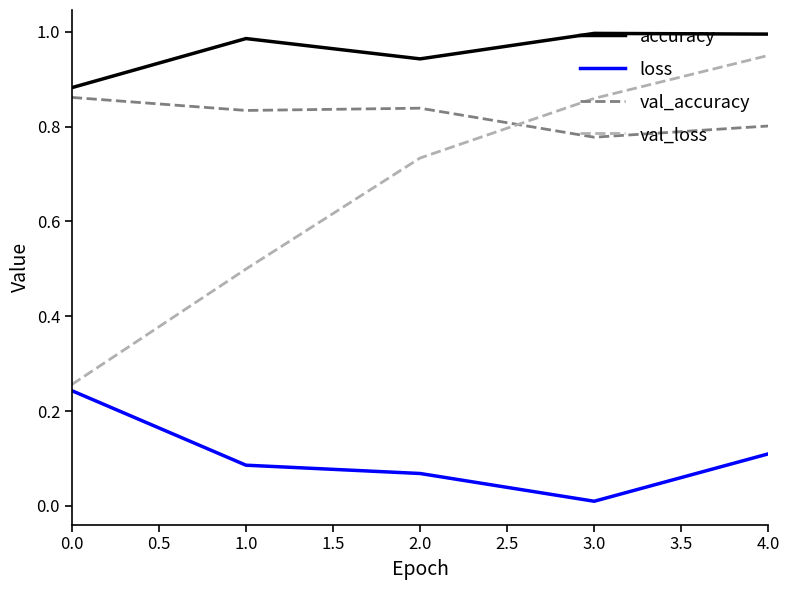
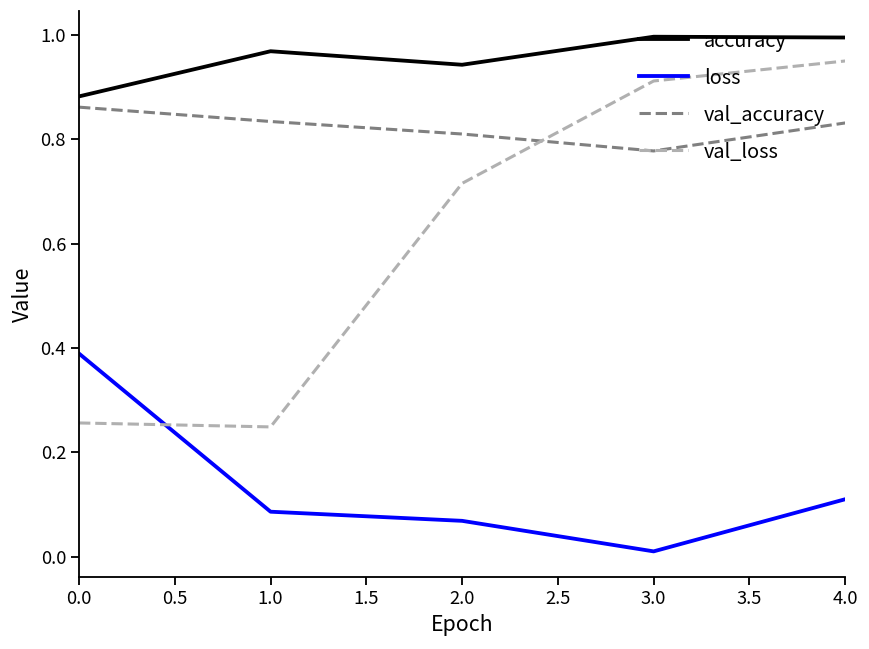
loss, 0.0: 0.24 -> 0.39
accuracy, 1.0: 0.99 -> 0.97
val_loss, 1.0: 0.50 -> 0.25
val_accuracy, 2.0: 0.84 -> 0.81
val_loss, 2.0: 0.73 -> 0.72
val_loss, 3.0: 0.86 -> 0.91
val_accuracy, 4.0: 0.80 -> 0.83
